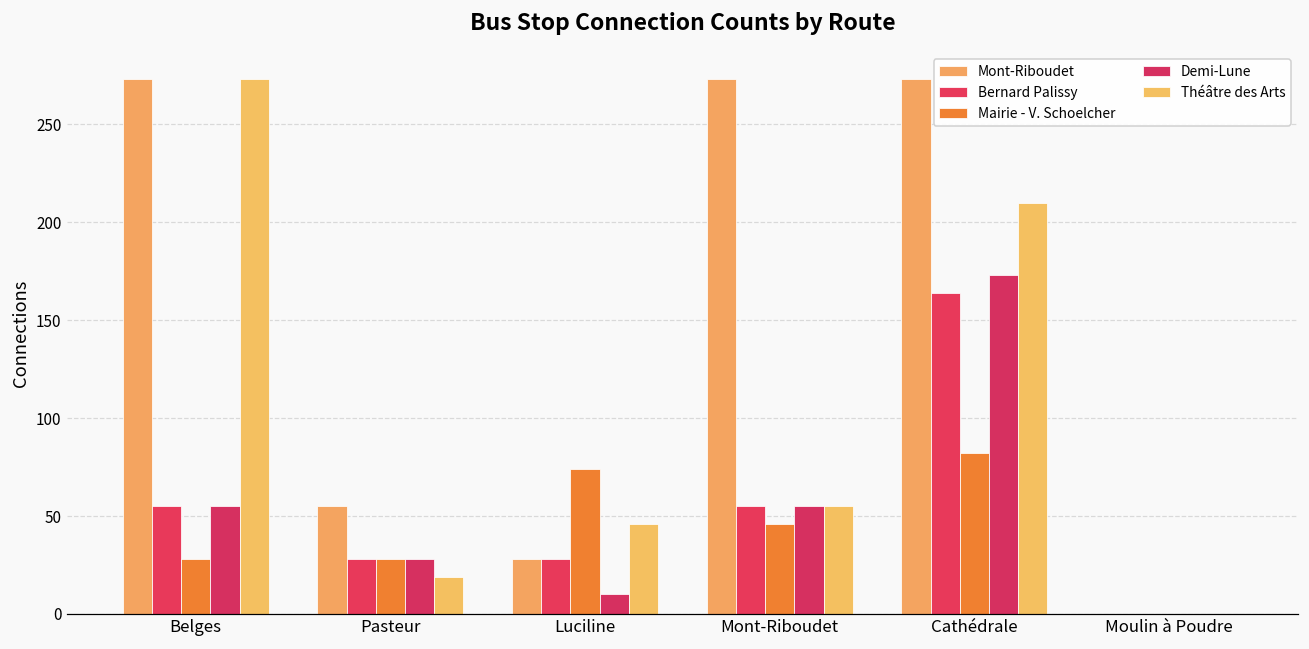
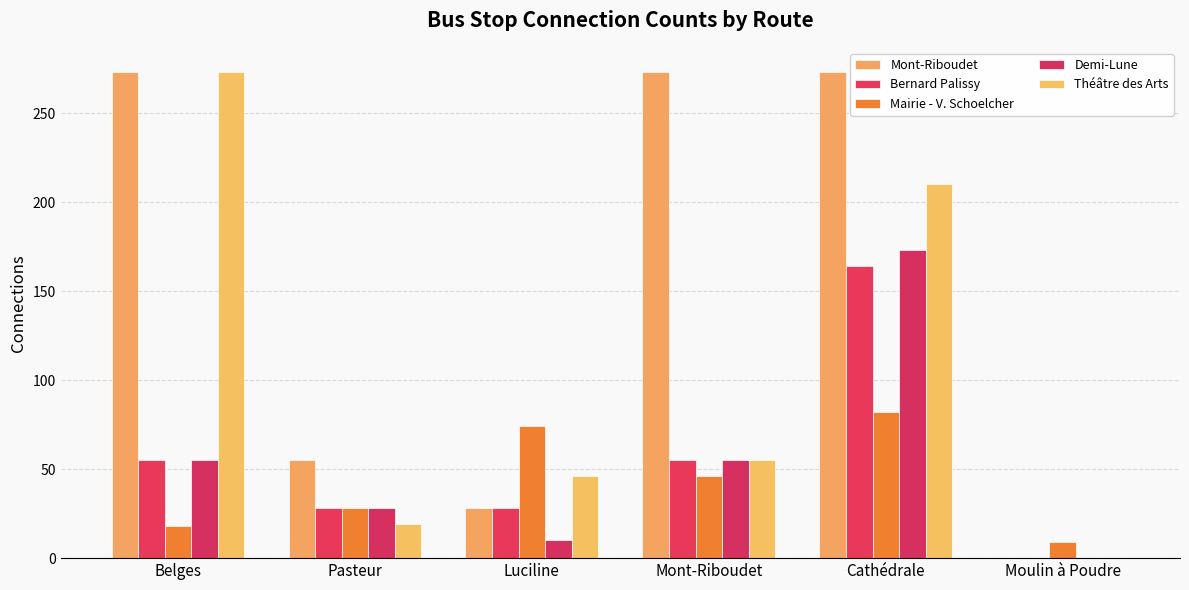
Mairie - V. Schoelcher, Belges: 28 -> 18
Mairie - V. Schoelcher, Moulin à Poudre: 0 -> 9
